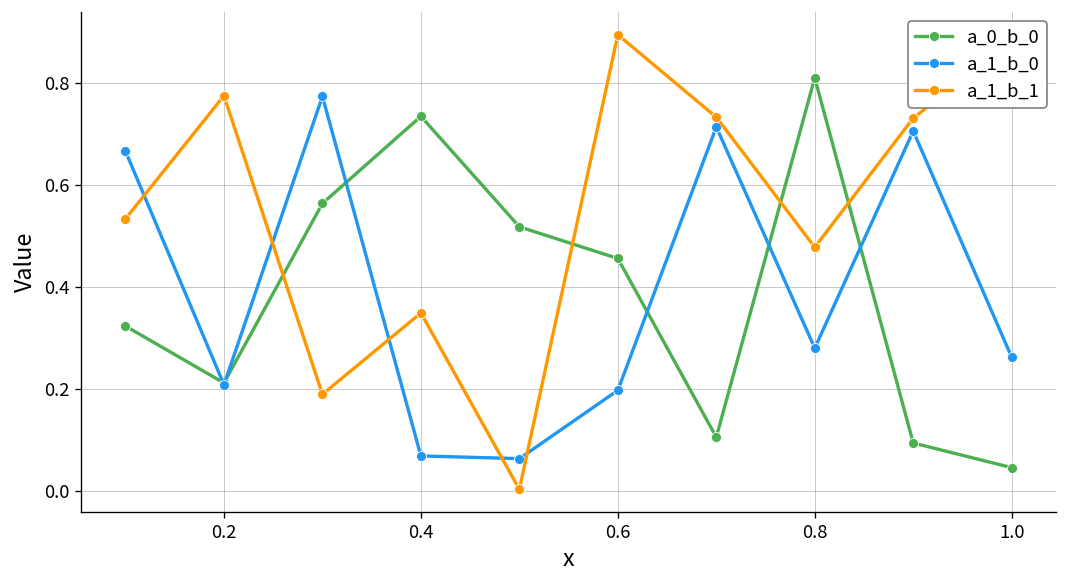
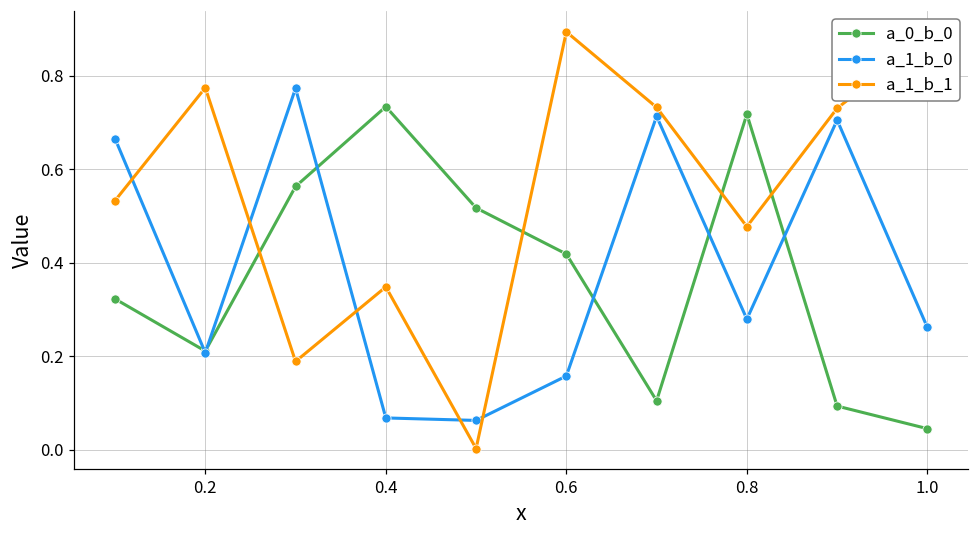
a_0_b_0, 0.6: 0.46 -> 0.42
a_1_b_0, 0.6: 0.20 -> 0.16
a_0_b_0, 0.8: 0.81 -> 0.72
